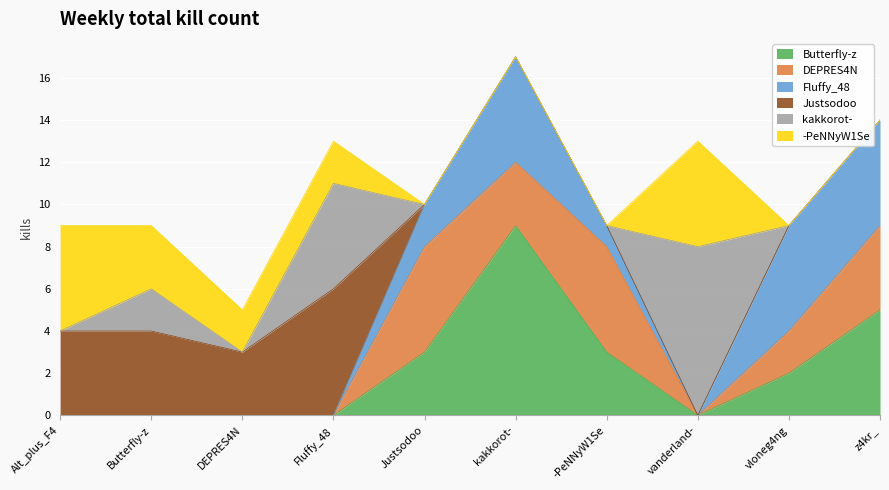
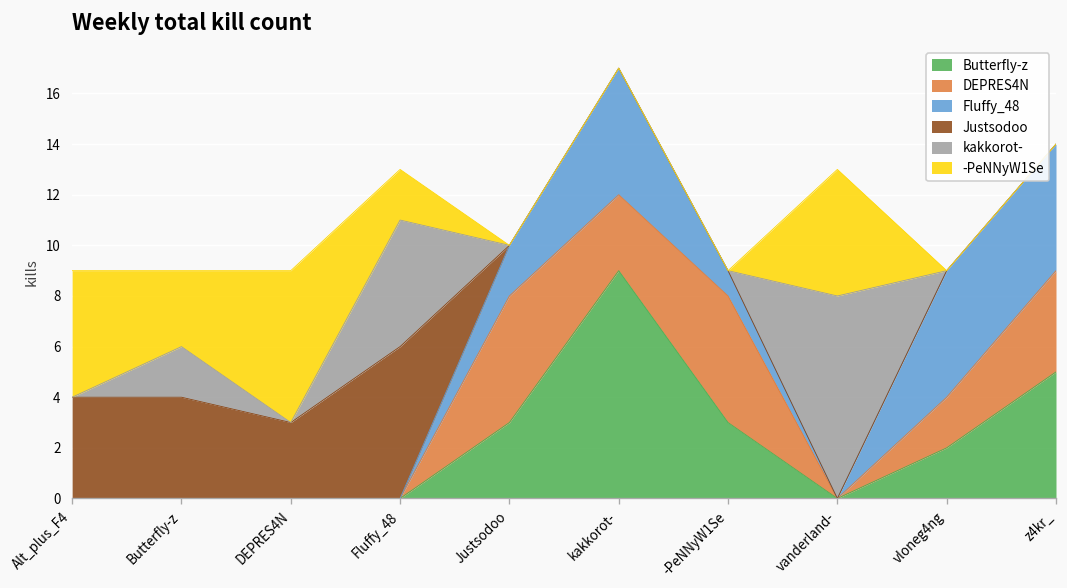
-PeNNyW1Se, DEPRES4N: 2 -> 6
